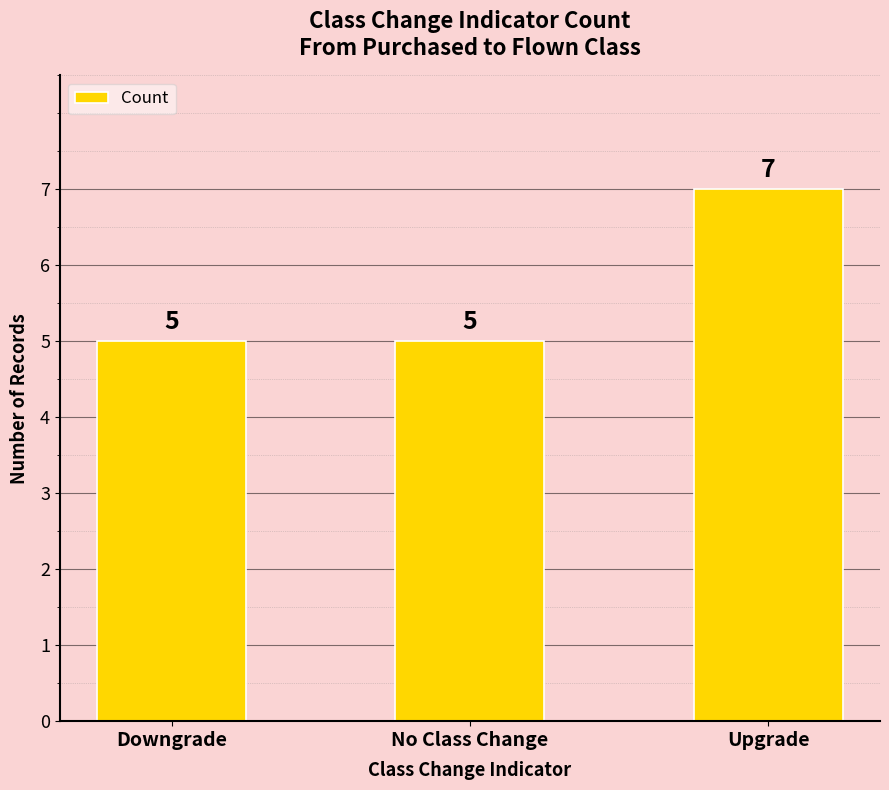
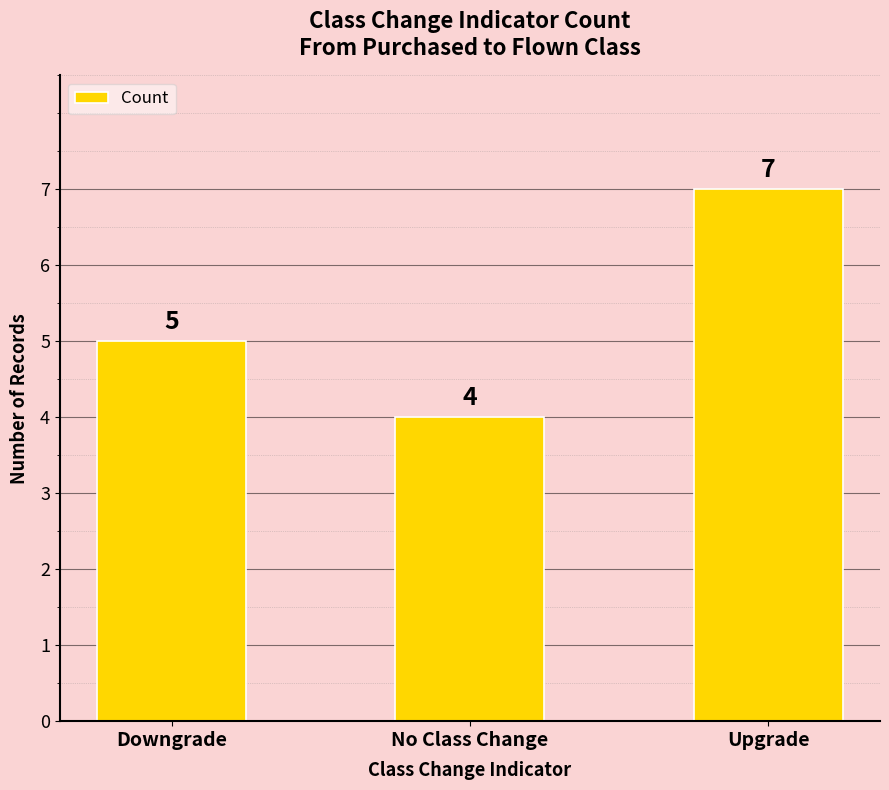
No Class Change: 5 -> 4
